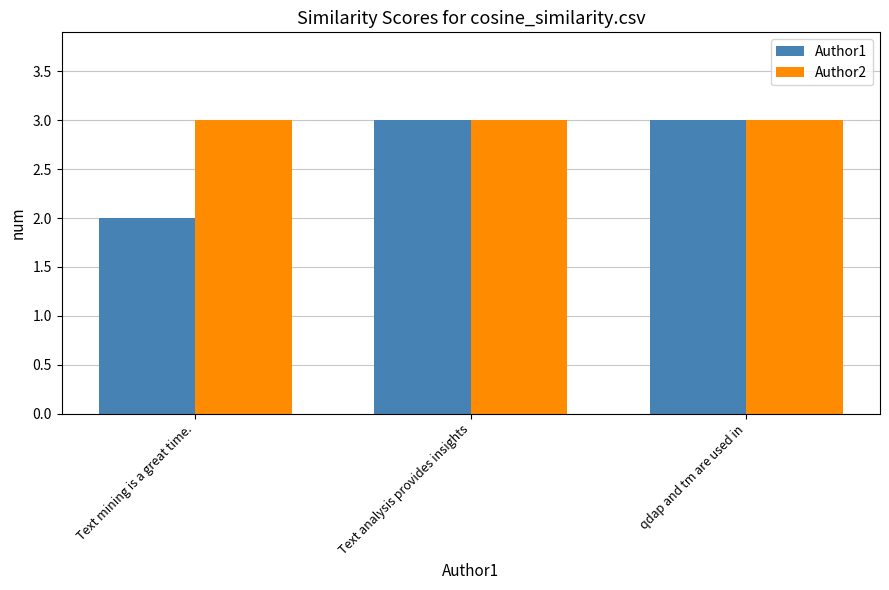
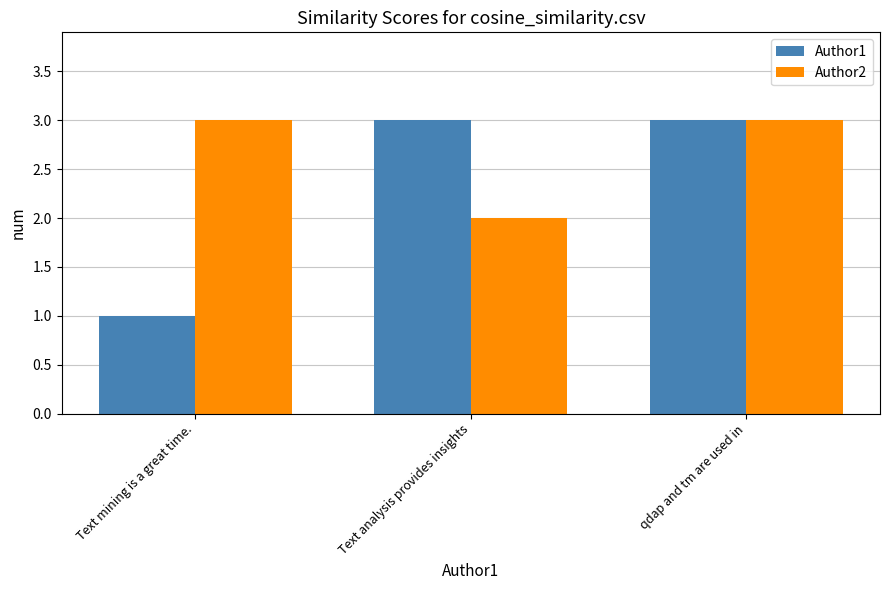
Author1, Text mining is a great time.: 2 -> 1
Author2, Text analysis provides insights: 3 -> 2
